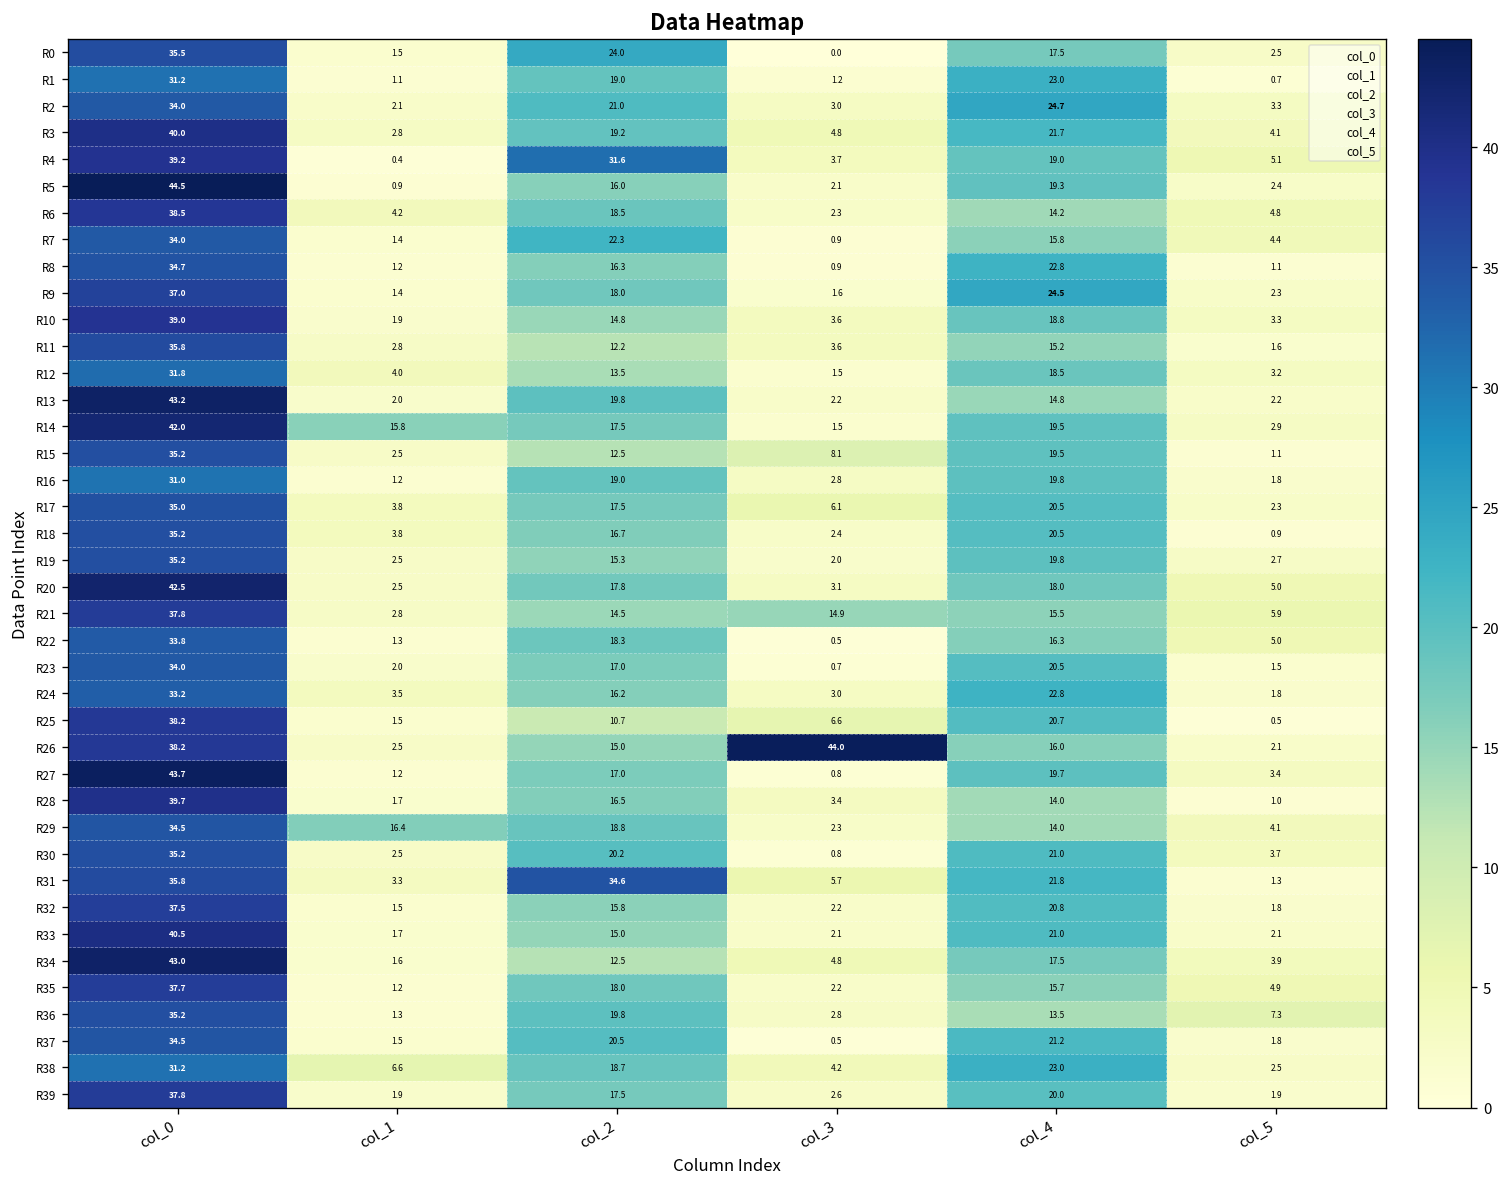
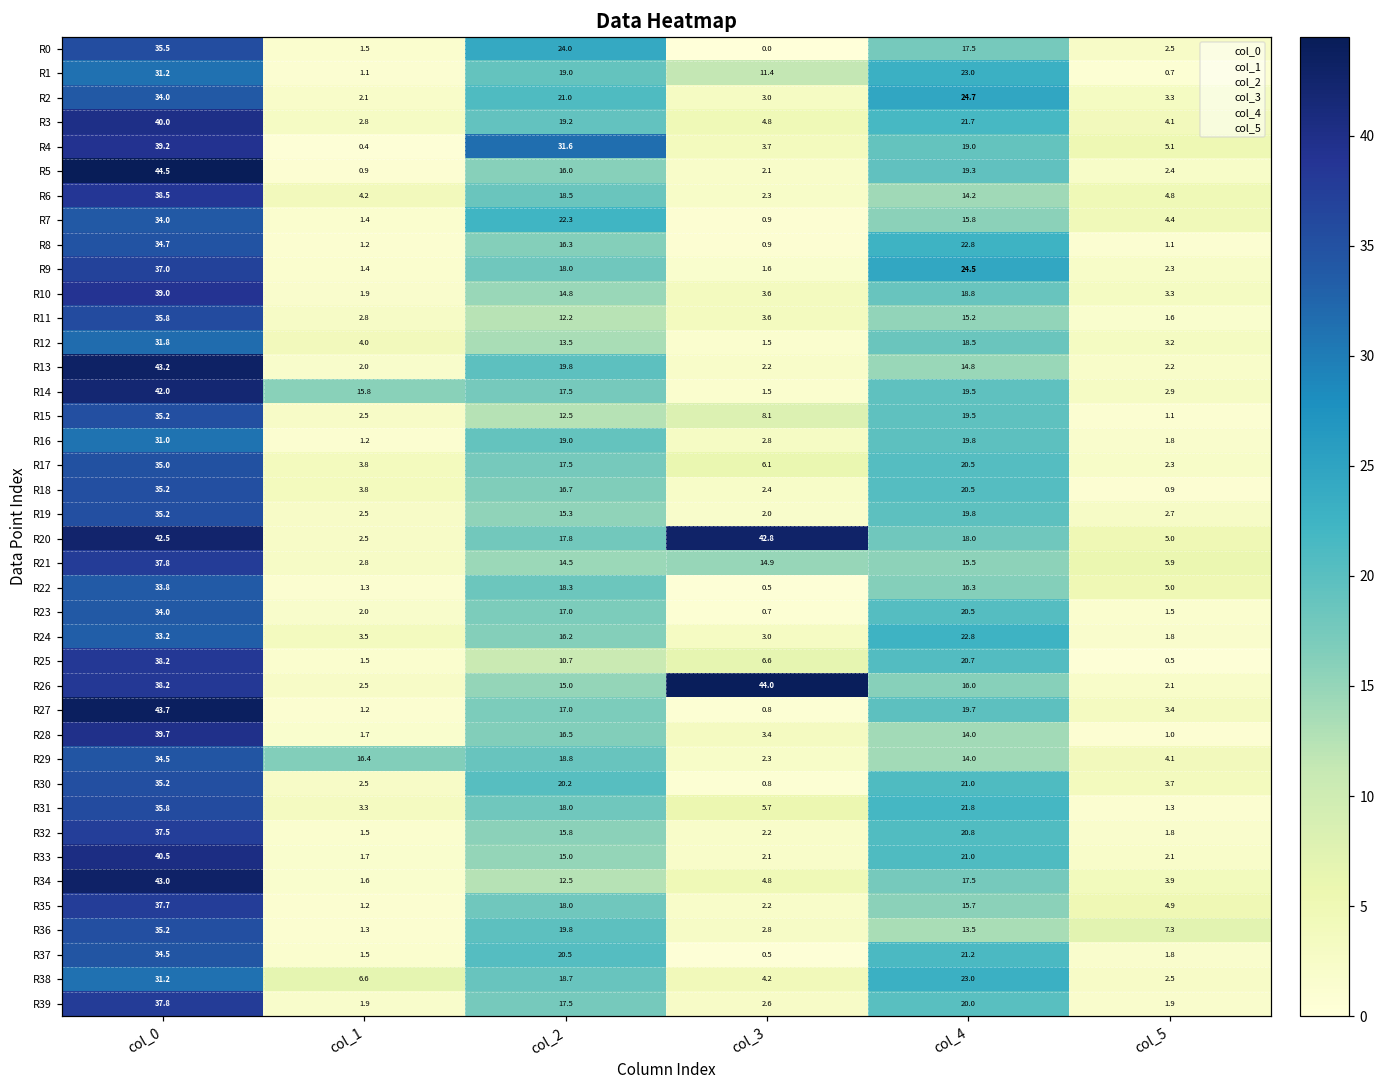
R1, col_3: 1.2 -> 11.4
R20, col_3: 3.1 -> 42.8
R31, col_2: 34.6 -> 18.0
